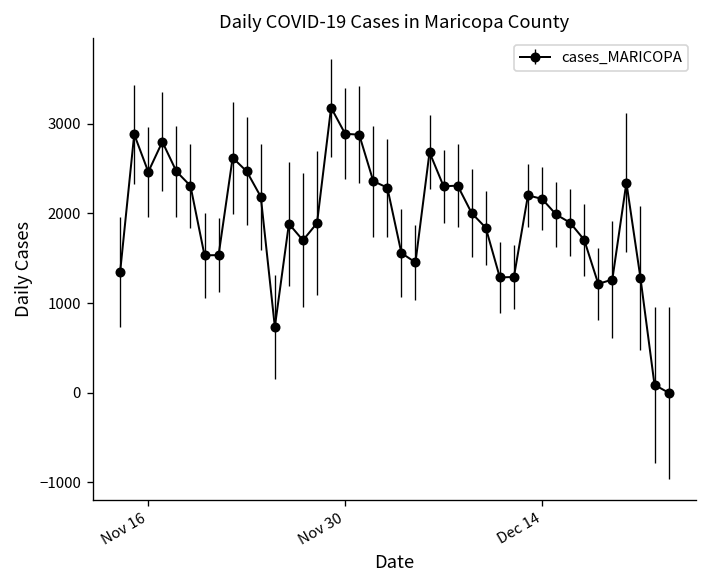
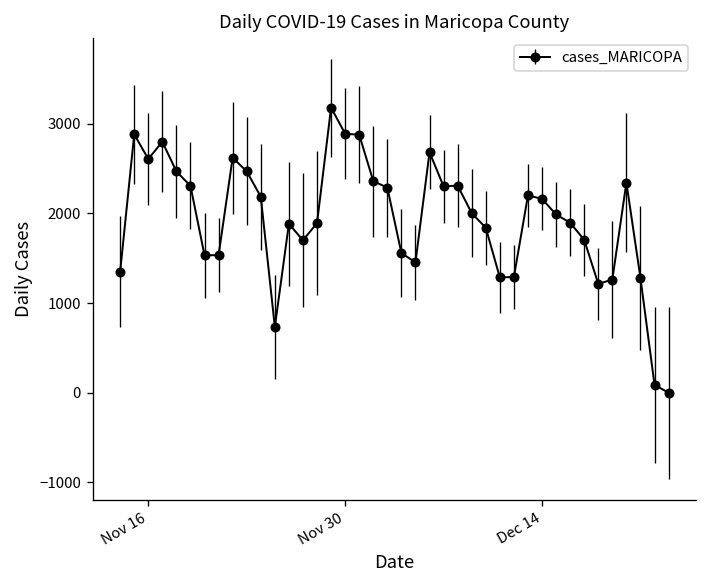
Nov 16: 2500 -> 2600
